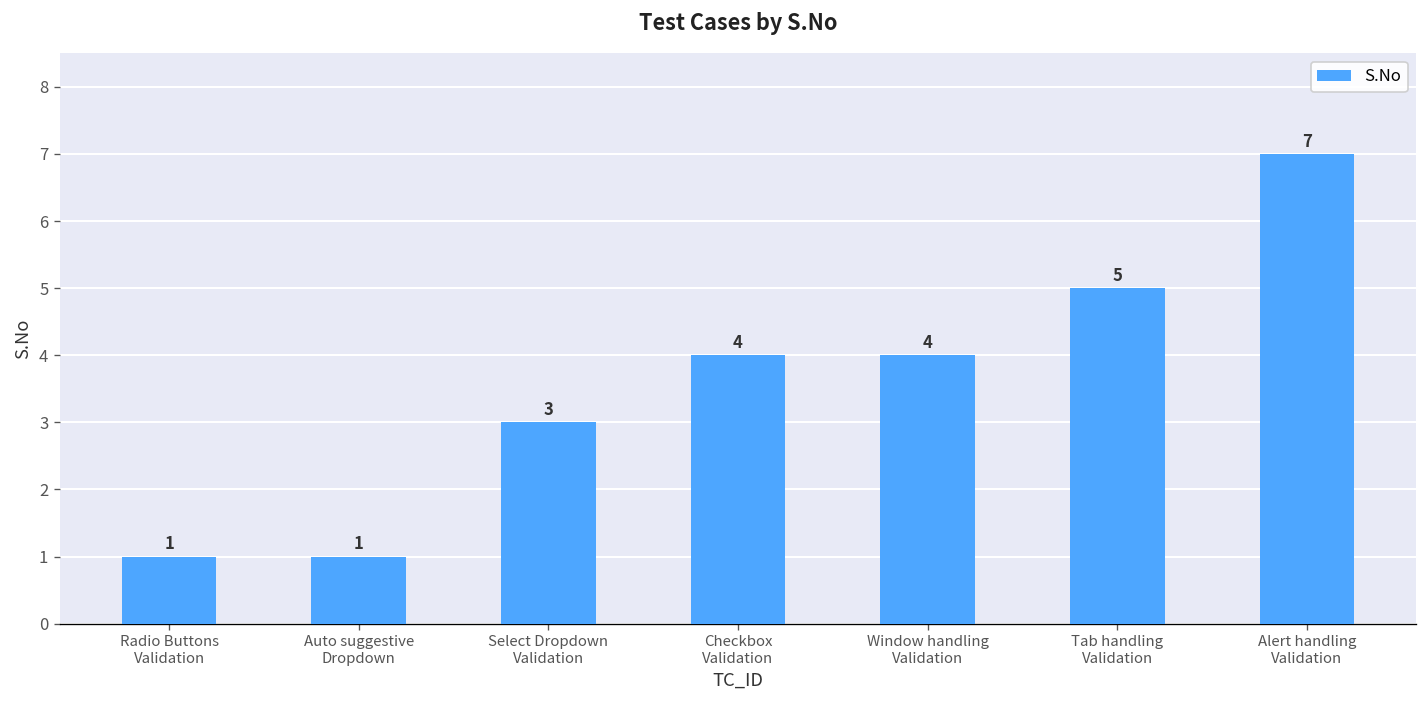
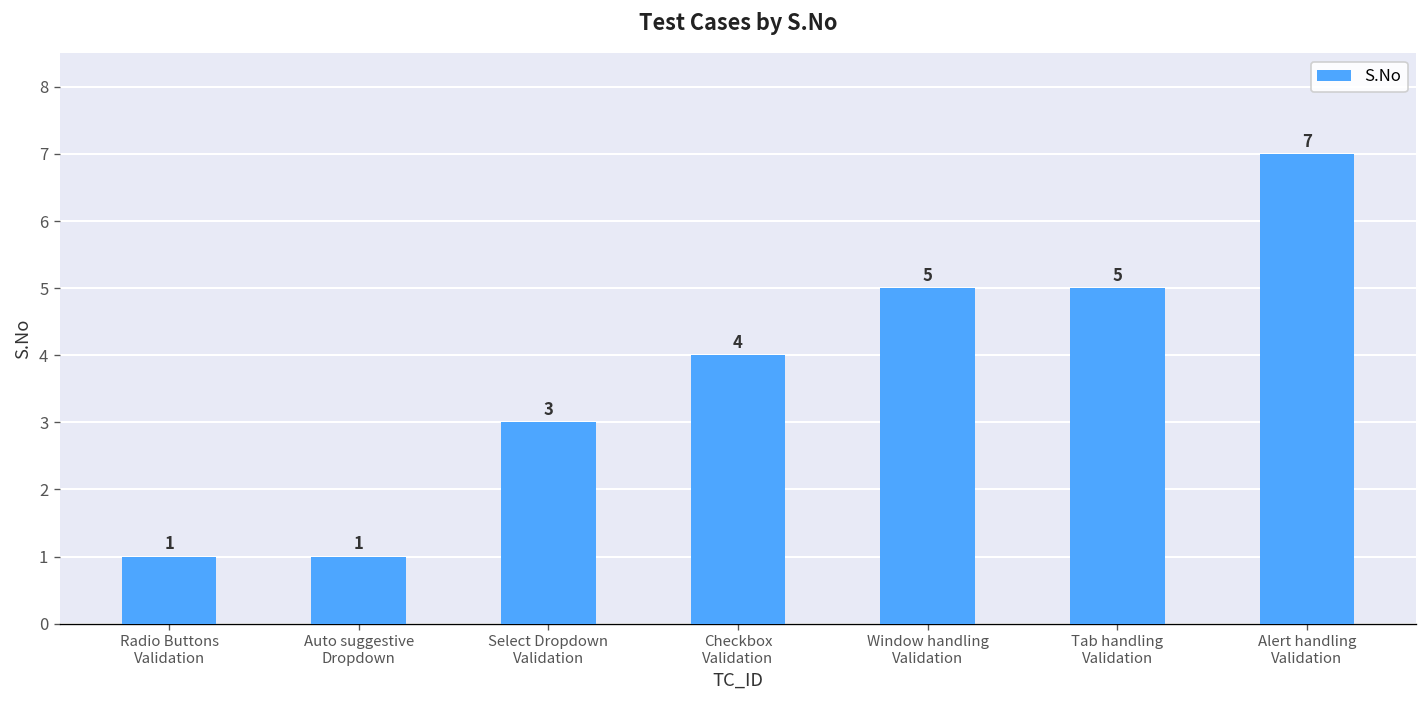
Window handling Validation: 4 -> 5
